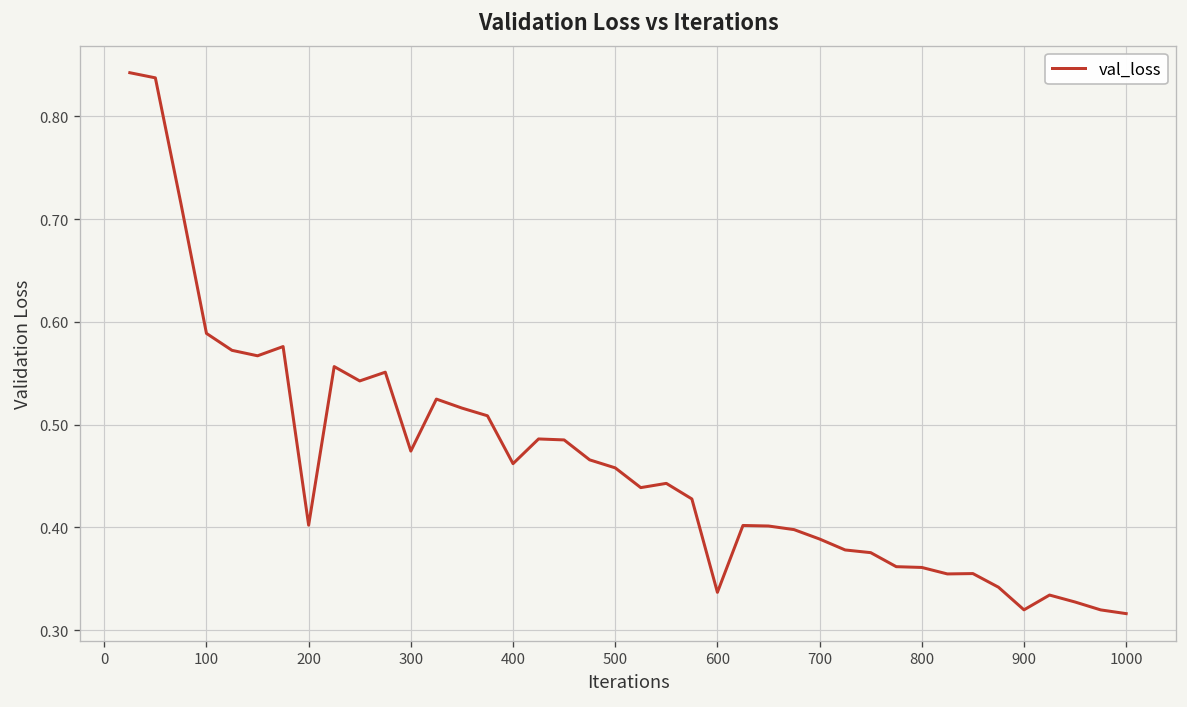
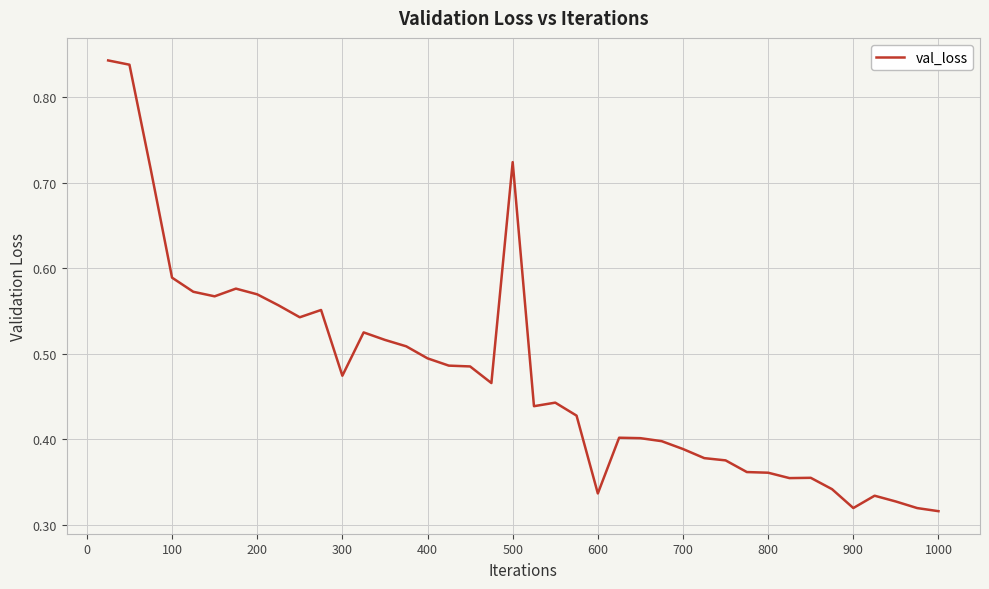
200: 0.40 -> 0.57
400: 0.46 -> 0.49
500: 0.46 -> 0.72
